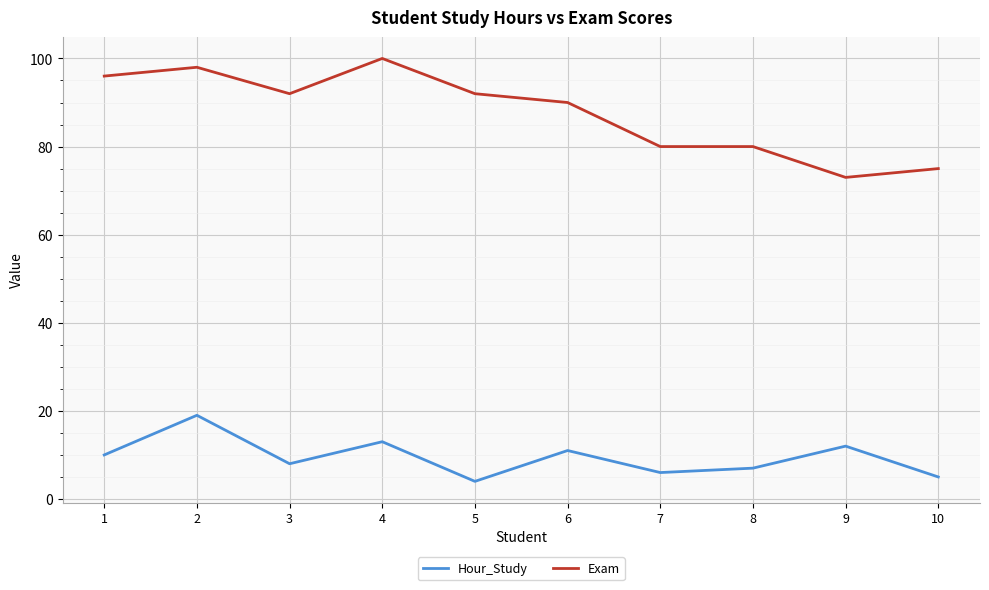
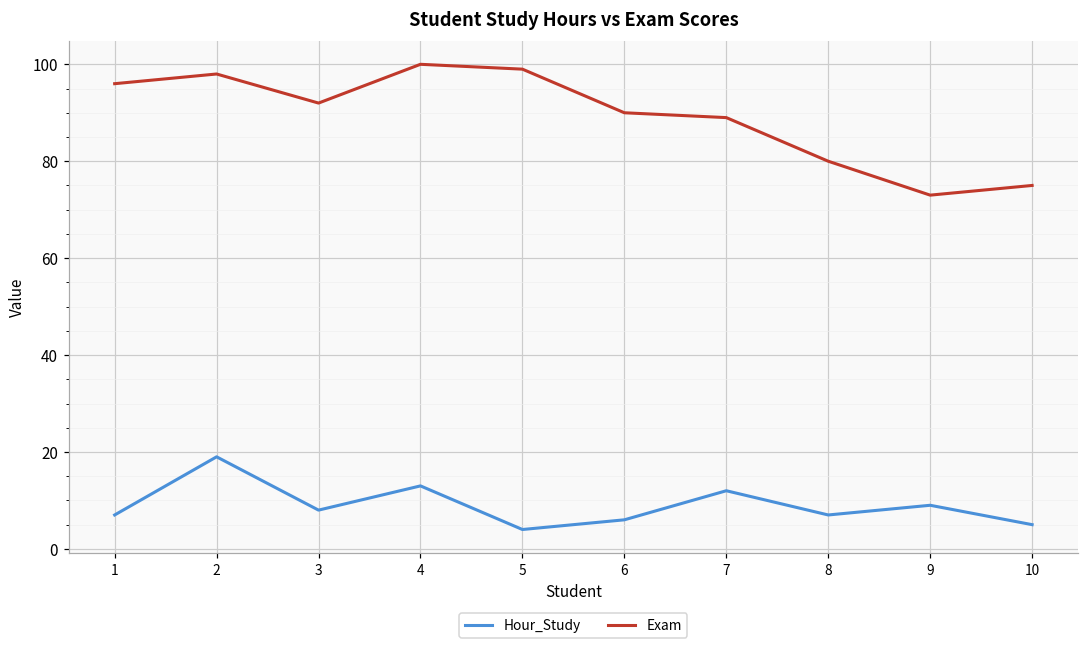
Hour_Study, 1: 10 -> 7
Exam, 5: 92 -> 99
Hour_Study, 6: 11 -> 6
Hour_Study, 7: 6 -> 12
Exam, 7: 80 -> 89
Hour_Study, 9: 12 -> 9
